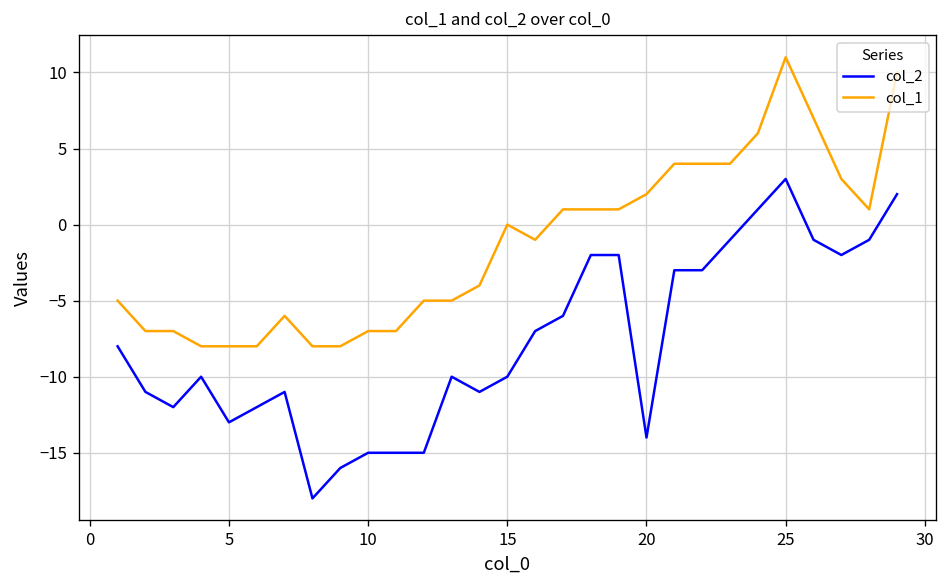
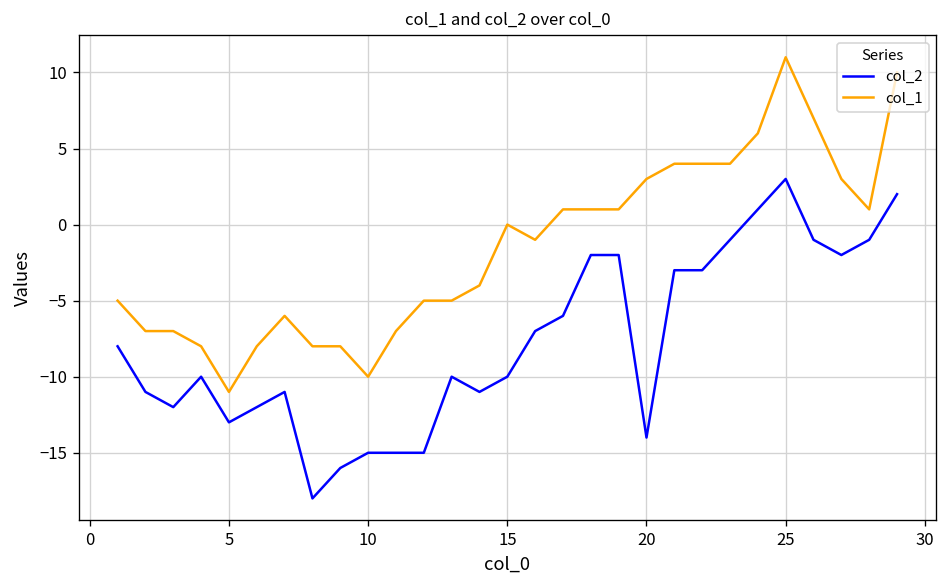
col_1, 5: -8 -> -11
col_1, 10: -7 -> -10
col_1, 20: 2 -> 3
